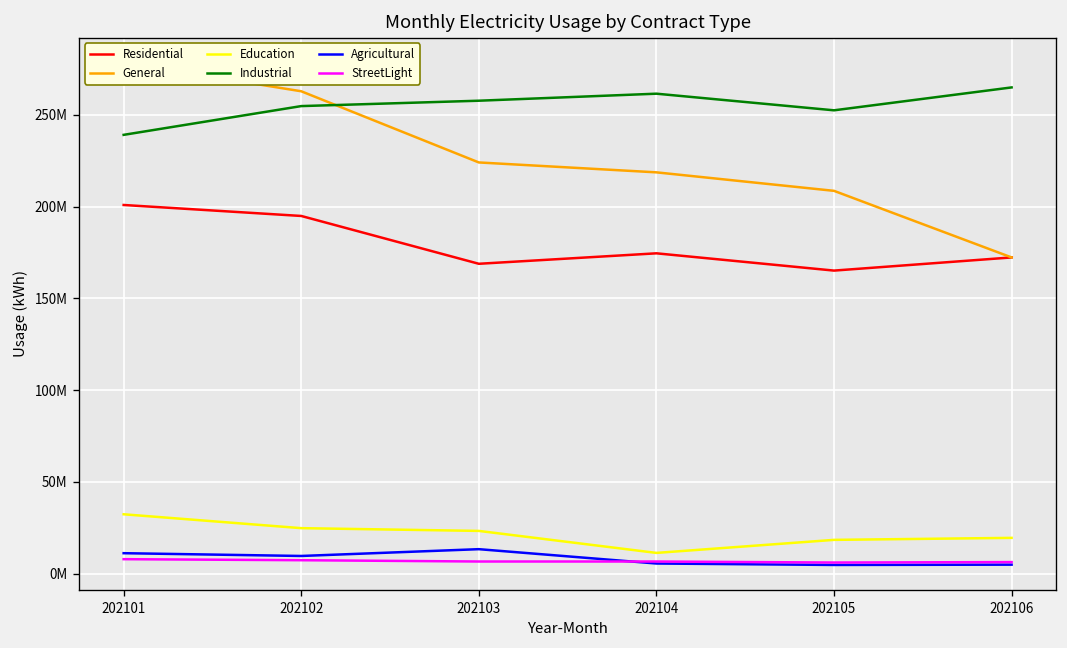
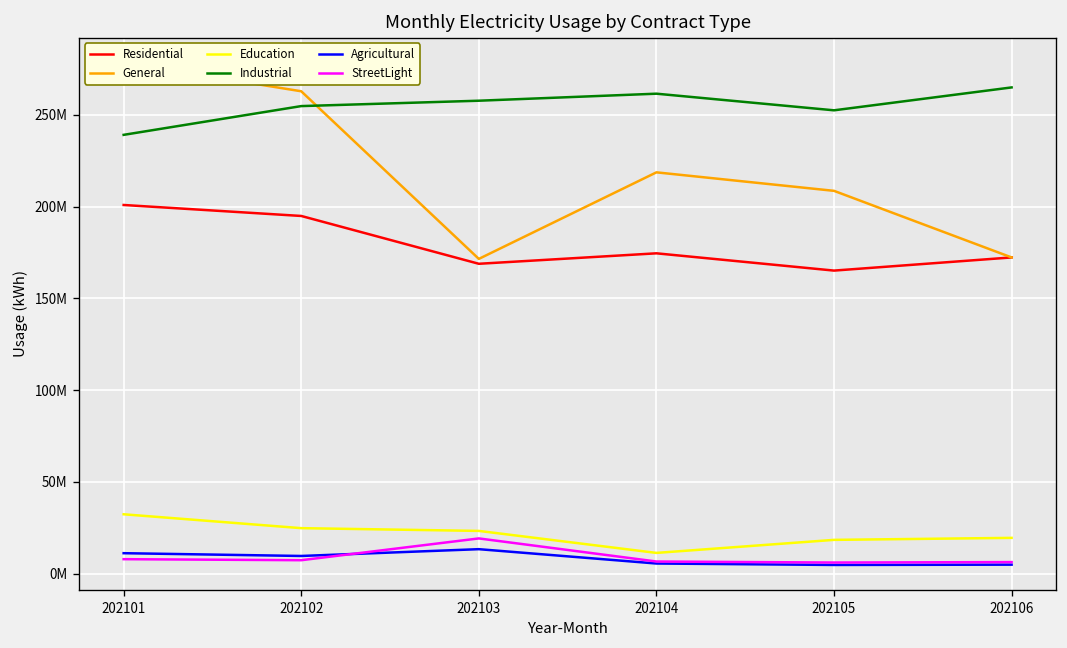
General, 202103: 224000000 -> 172000000
StreetLight, 202103: 7000000 -> 19000000
